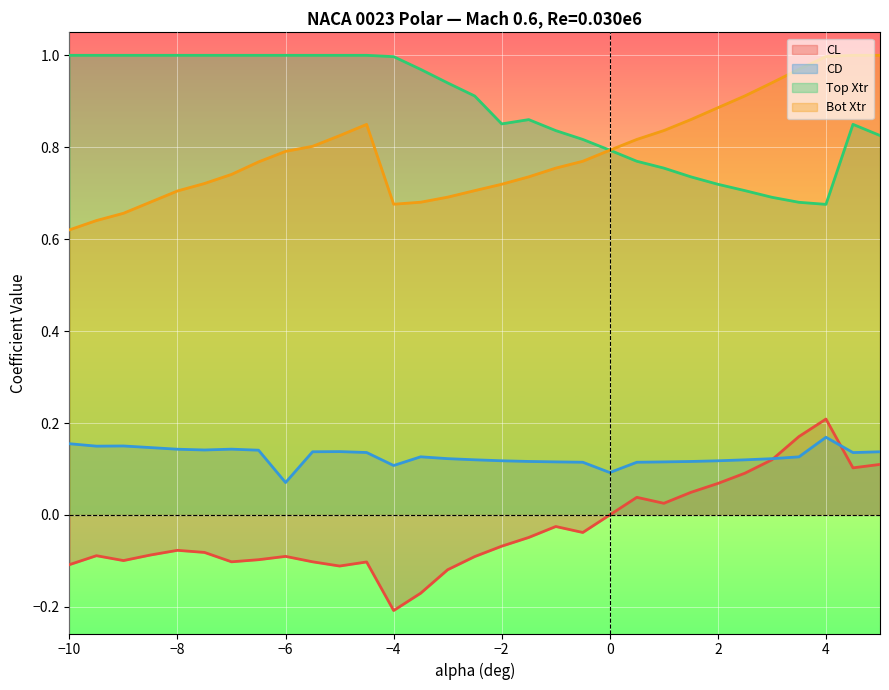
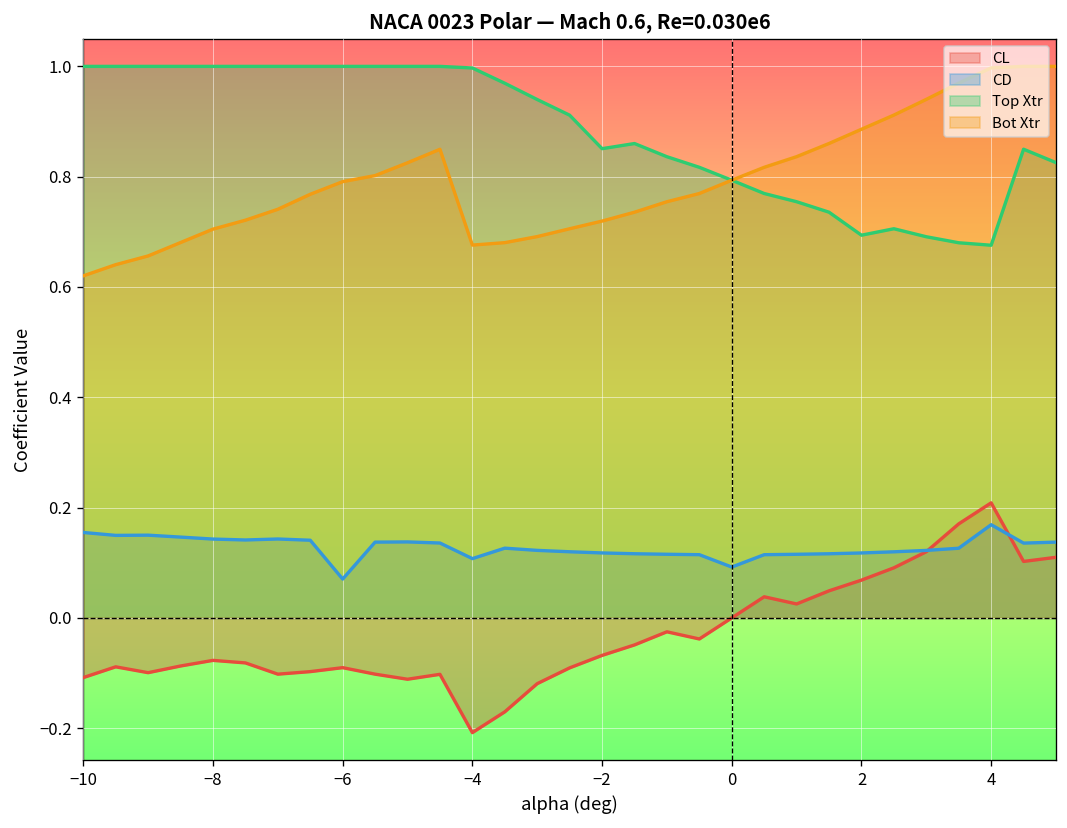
Top Xtr, 2: 0.72 -> 0.69
